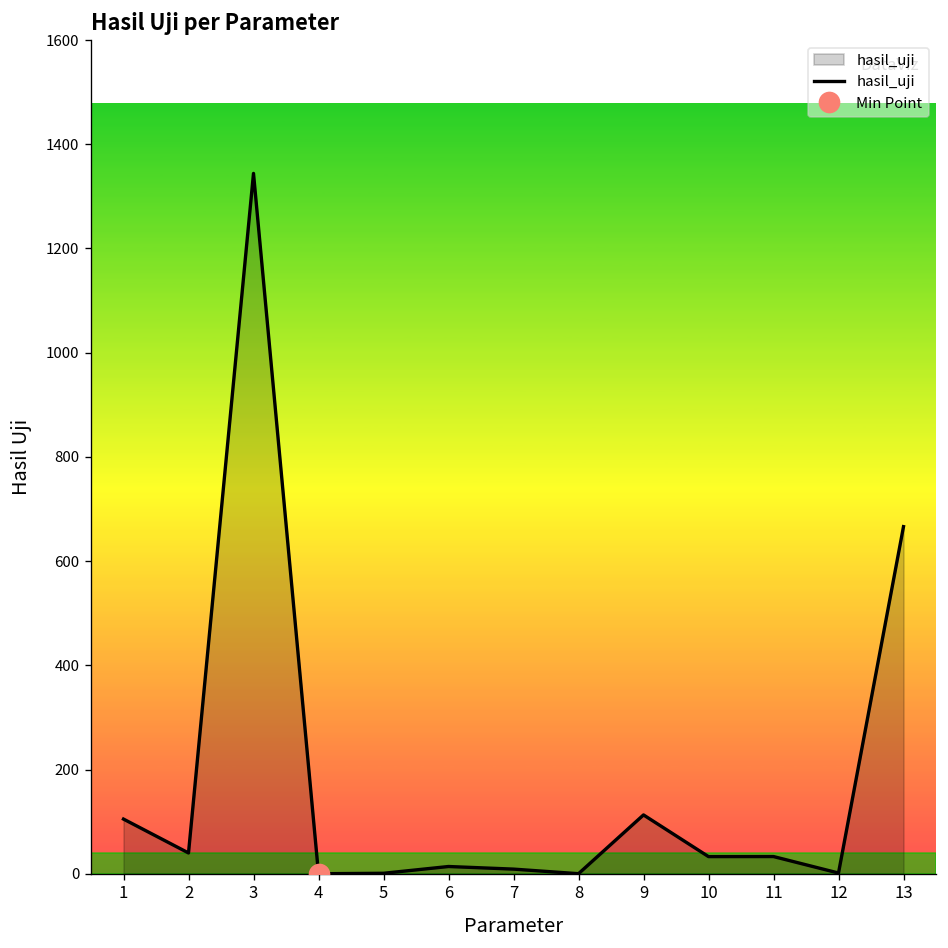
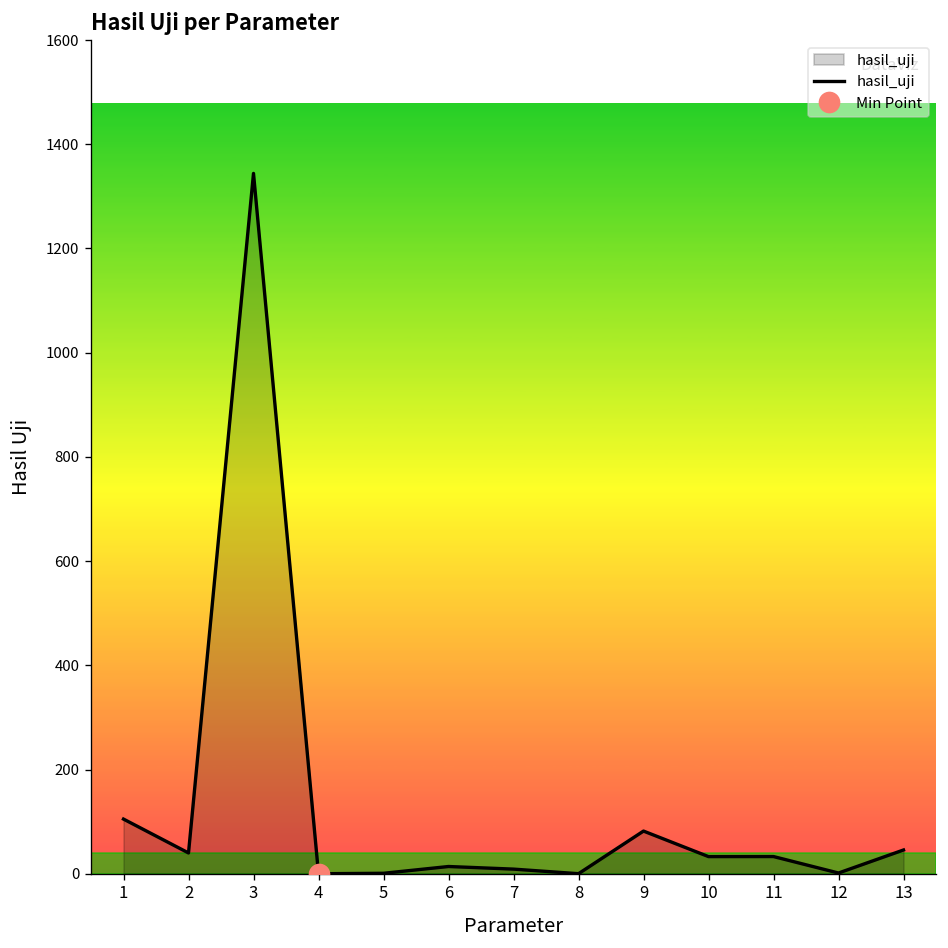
hasil_uji, 9: 110 -> 80
hasil_uji, 13: 670 -> 50
